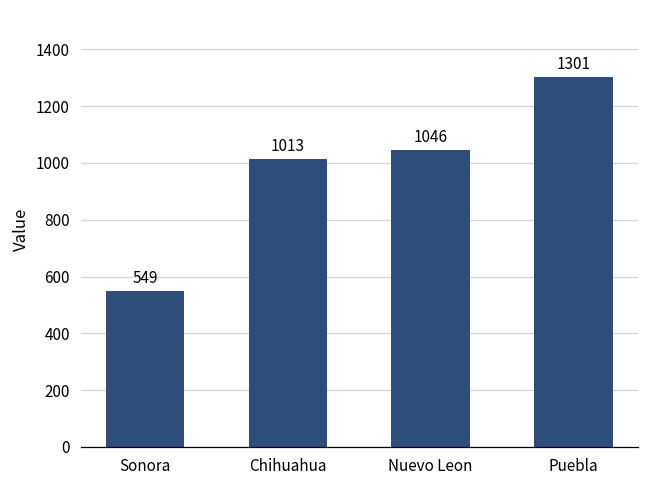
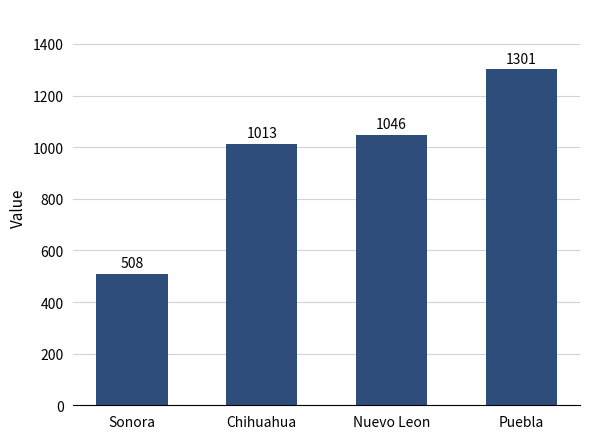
Sonora: 549 -> 508
